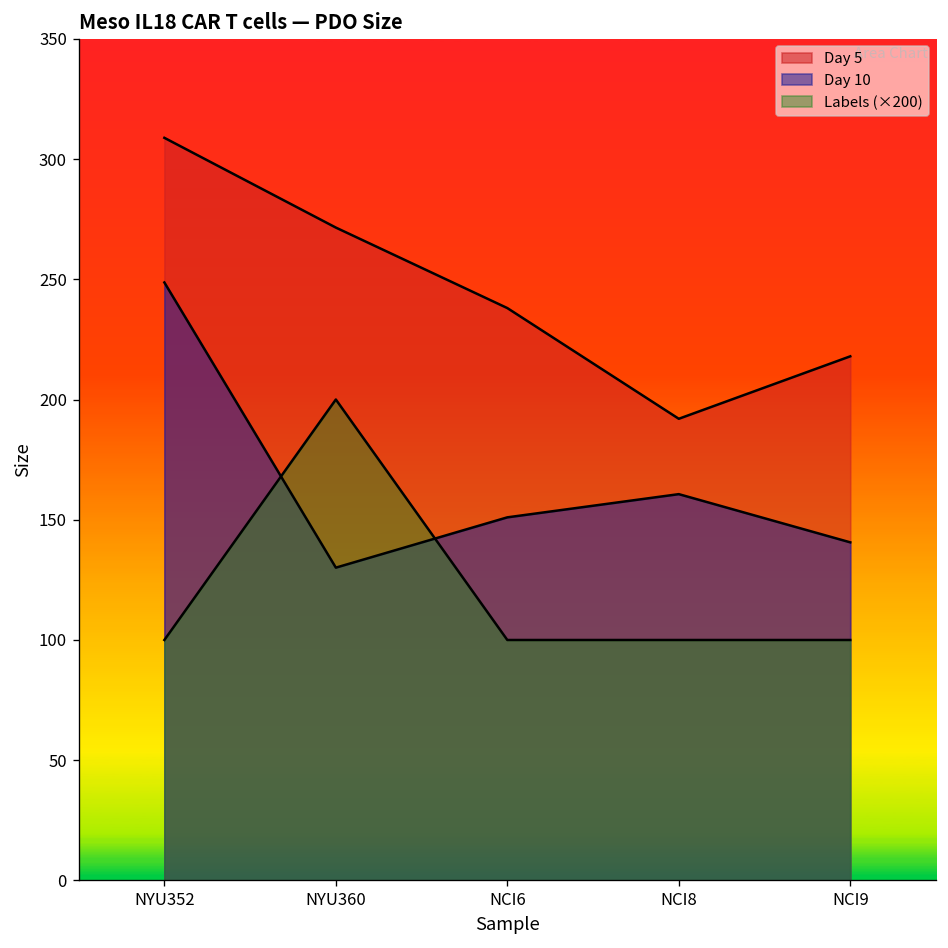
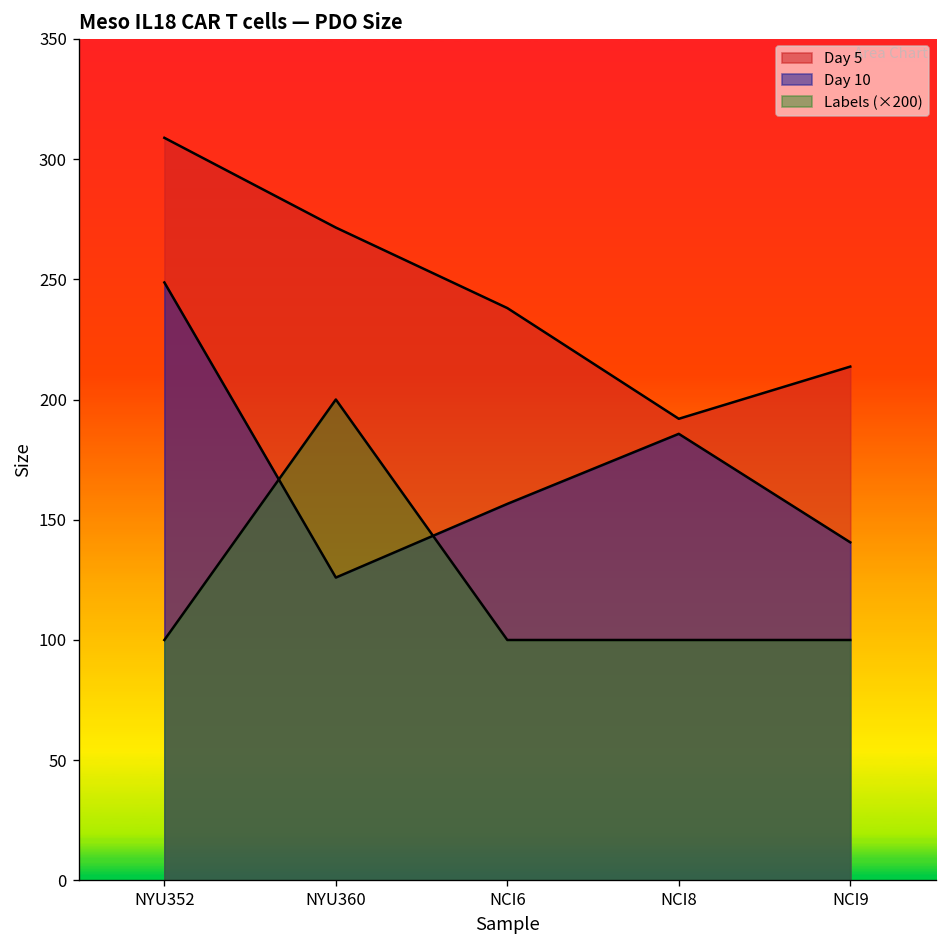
Day 10, NYU360: 130 -> 126
Day 10, NCI6: 151 -> 157
Day 10, NCI8: 161 -> 186
Day 5, NCI9: 218 -> 214
